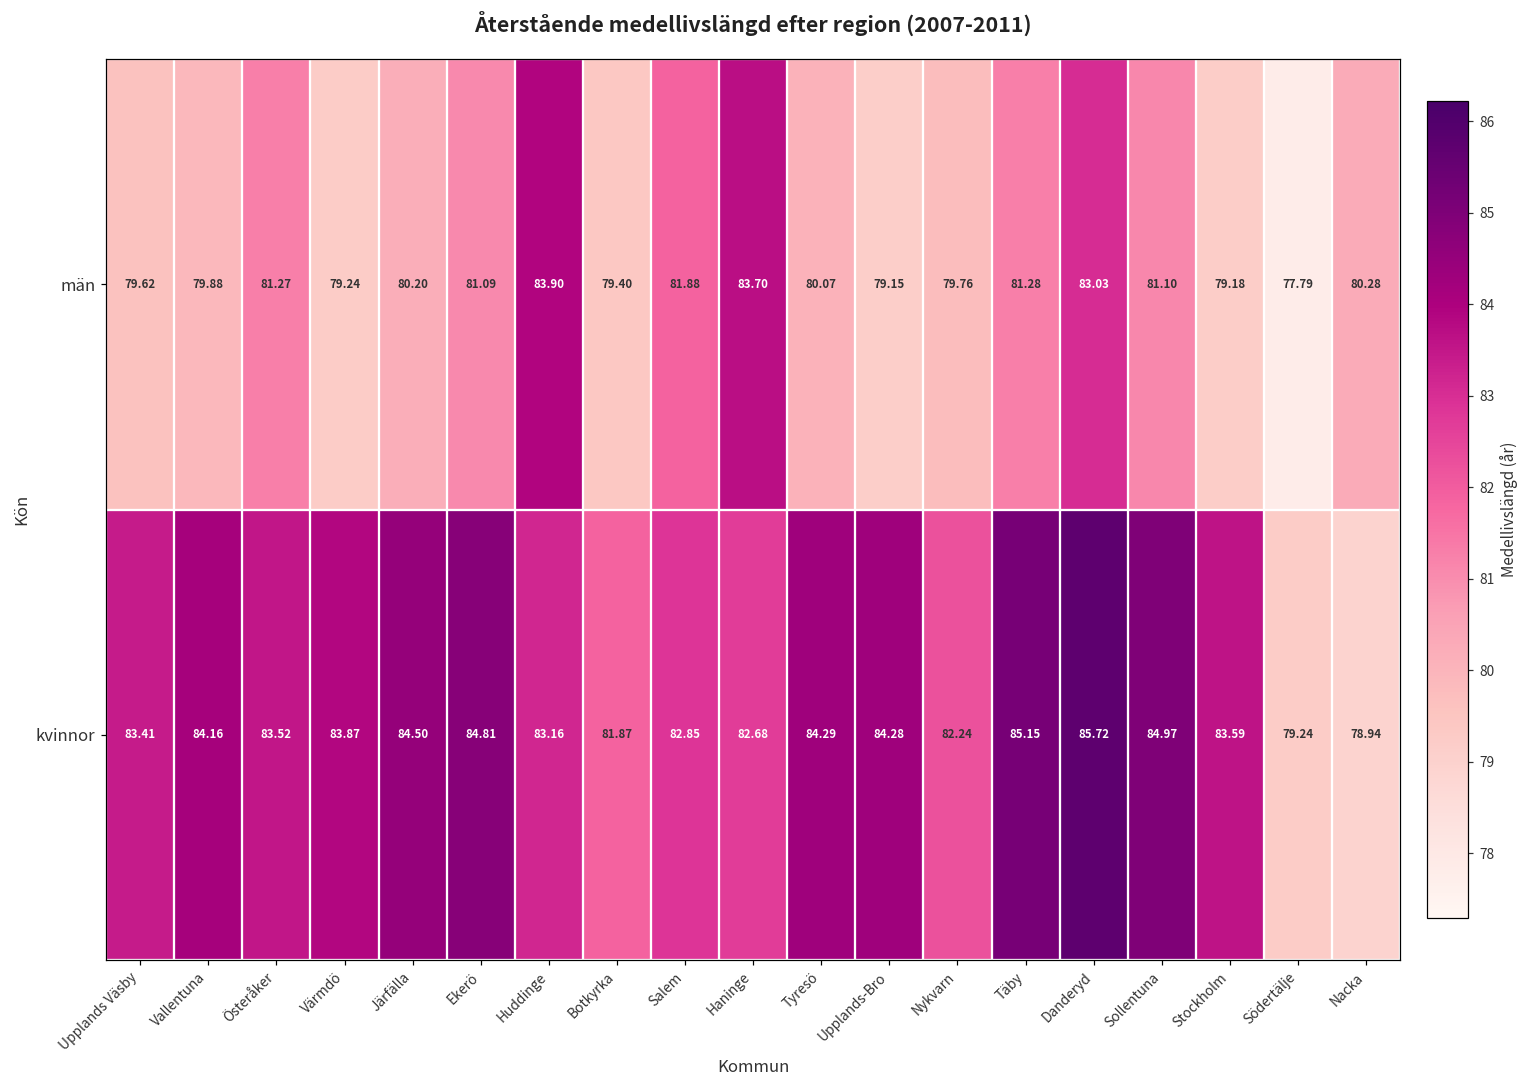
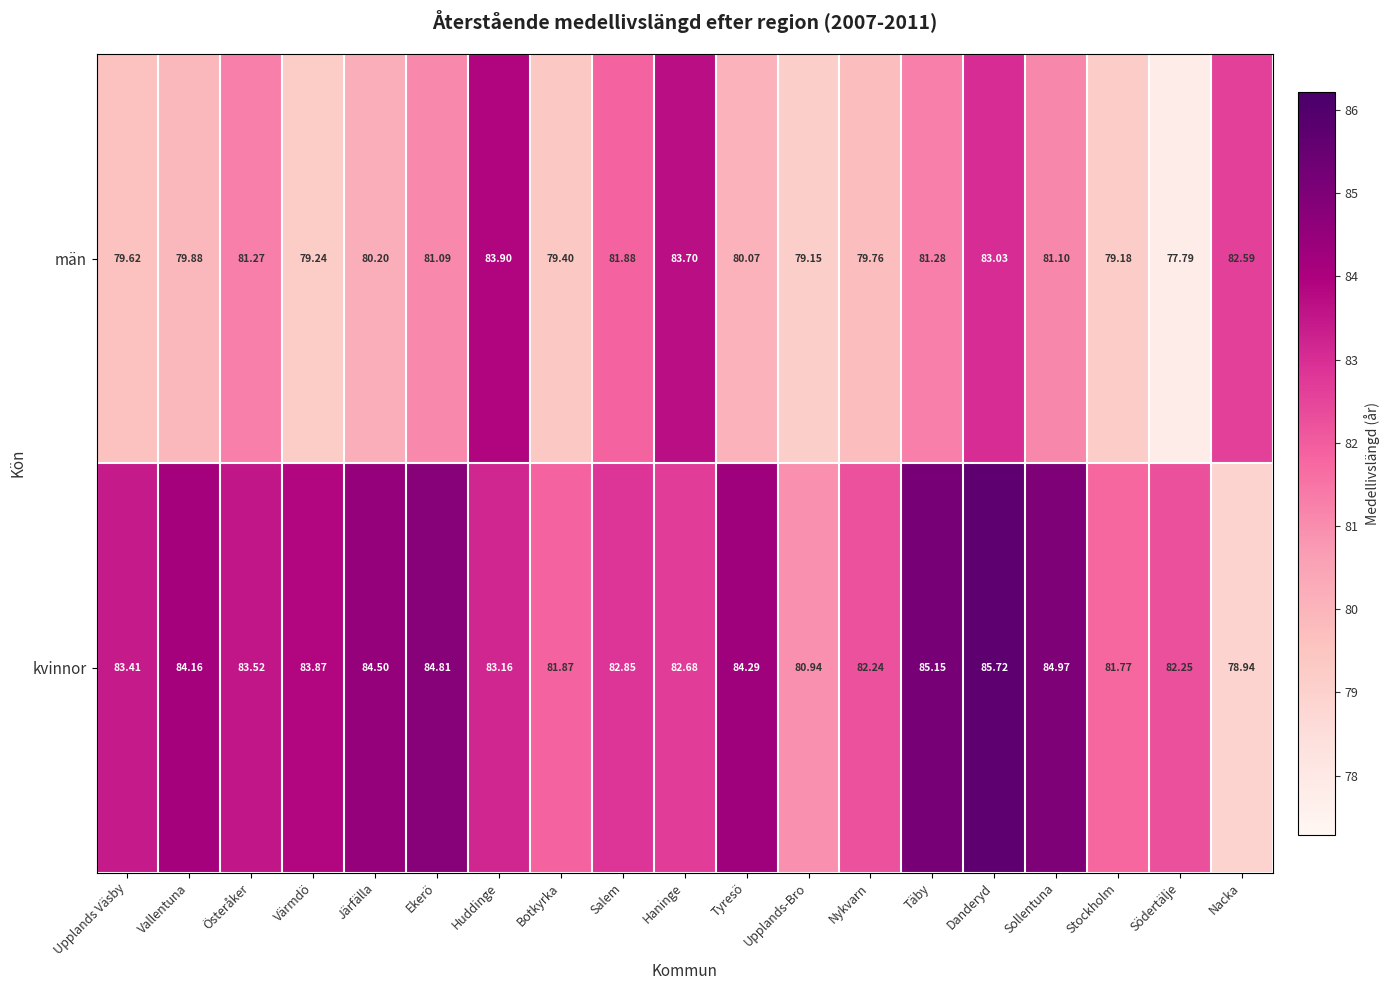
män, Nacka: 80.28 -> 82.59
kvinnor, Upplands-Bro: 84.28 -> 80.94
kvinnor, Stockholm: 83.59 -> 81.77
kvinnor, Södertälje: 79.24 -> 82.25
